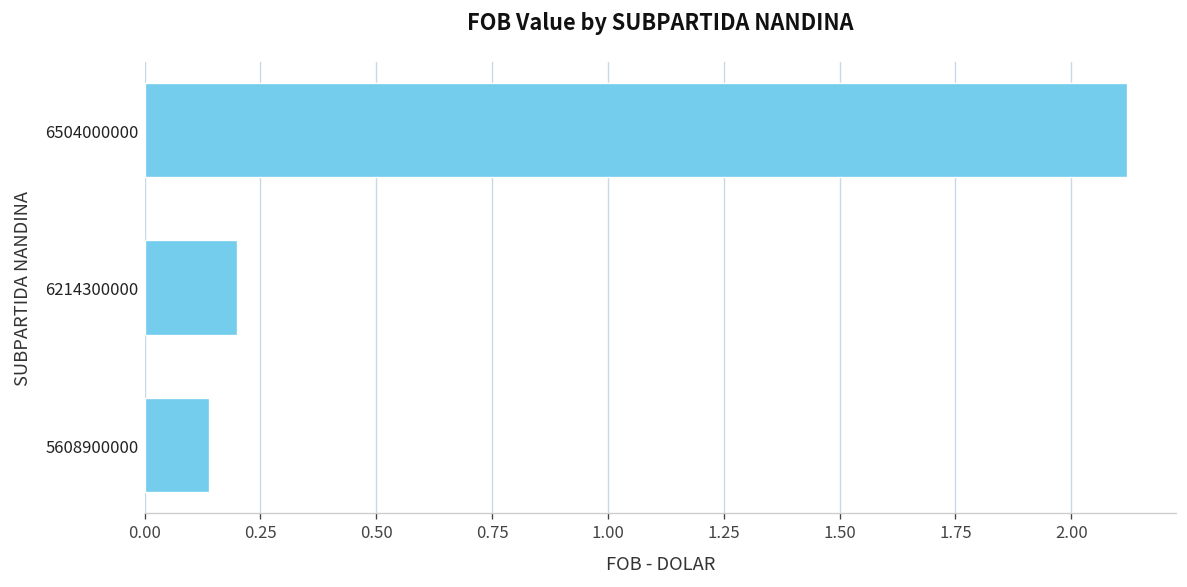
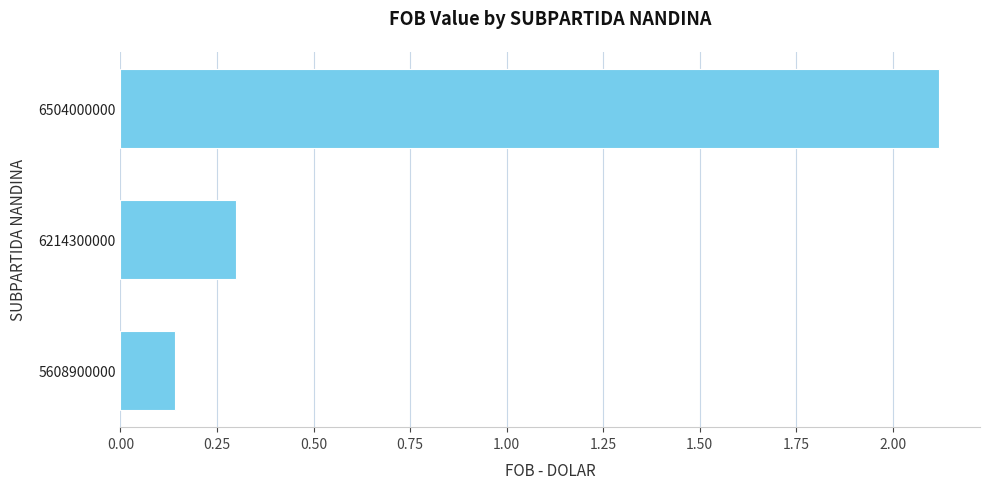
6214300000: 0.2 -> 0.3
